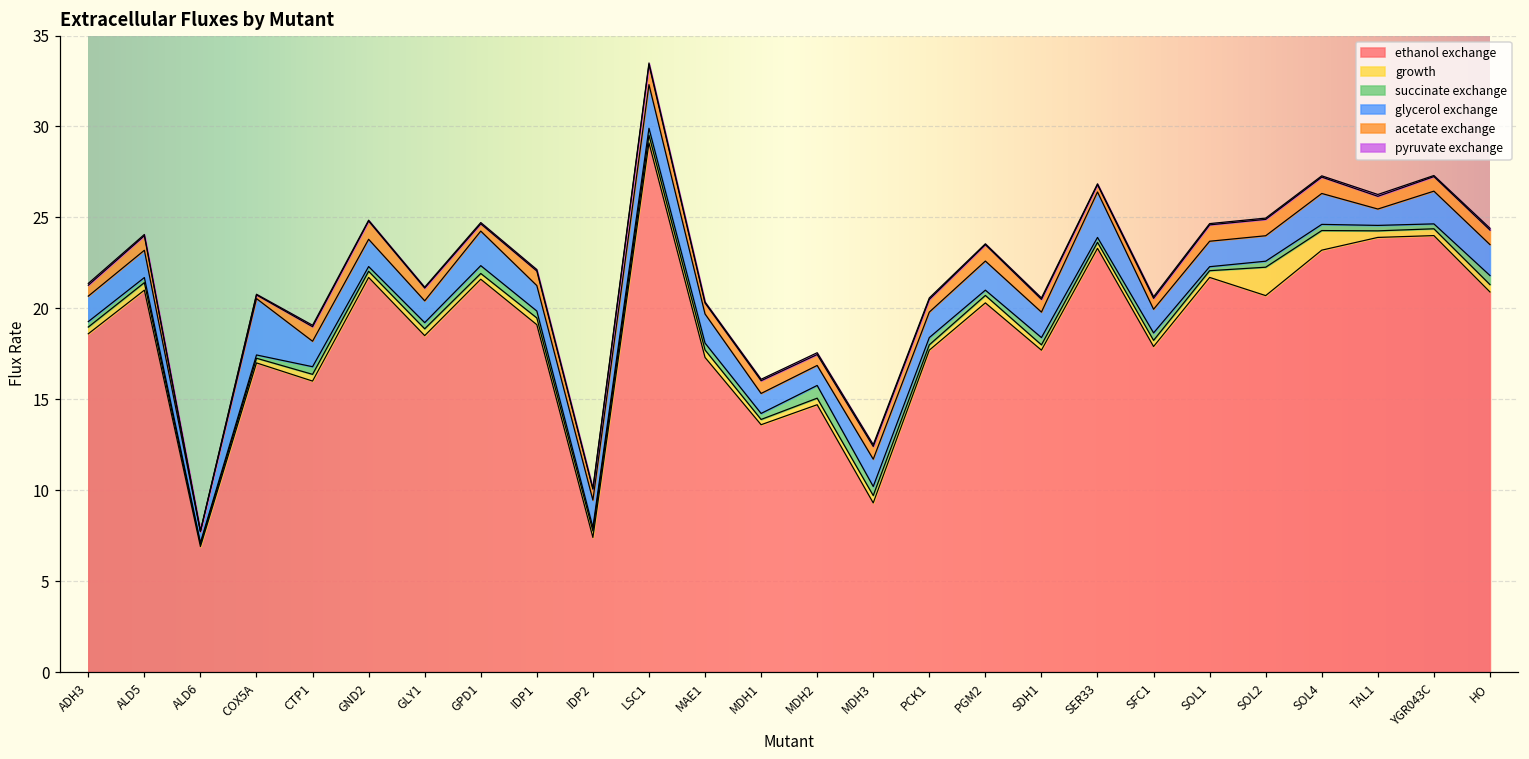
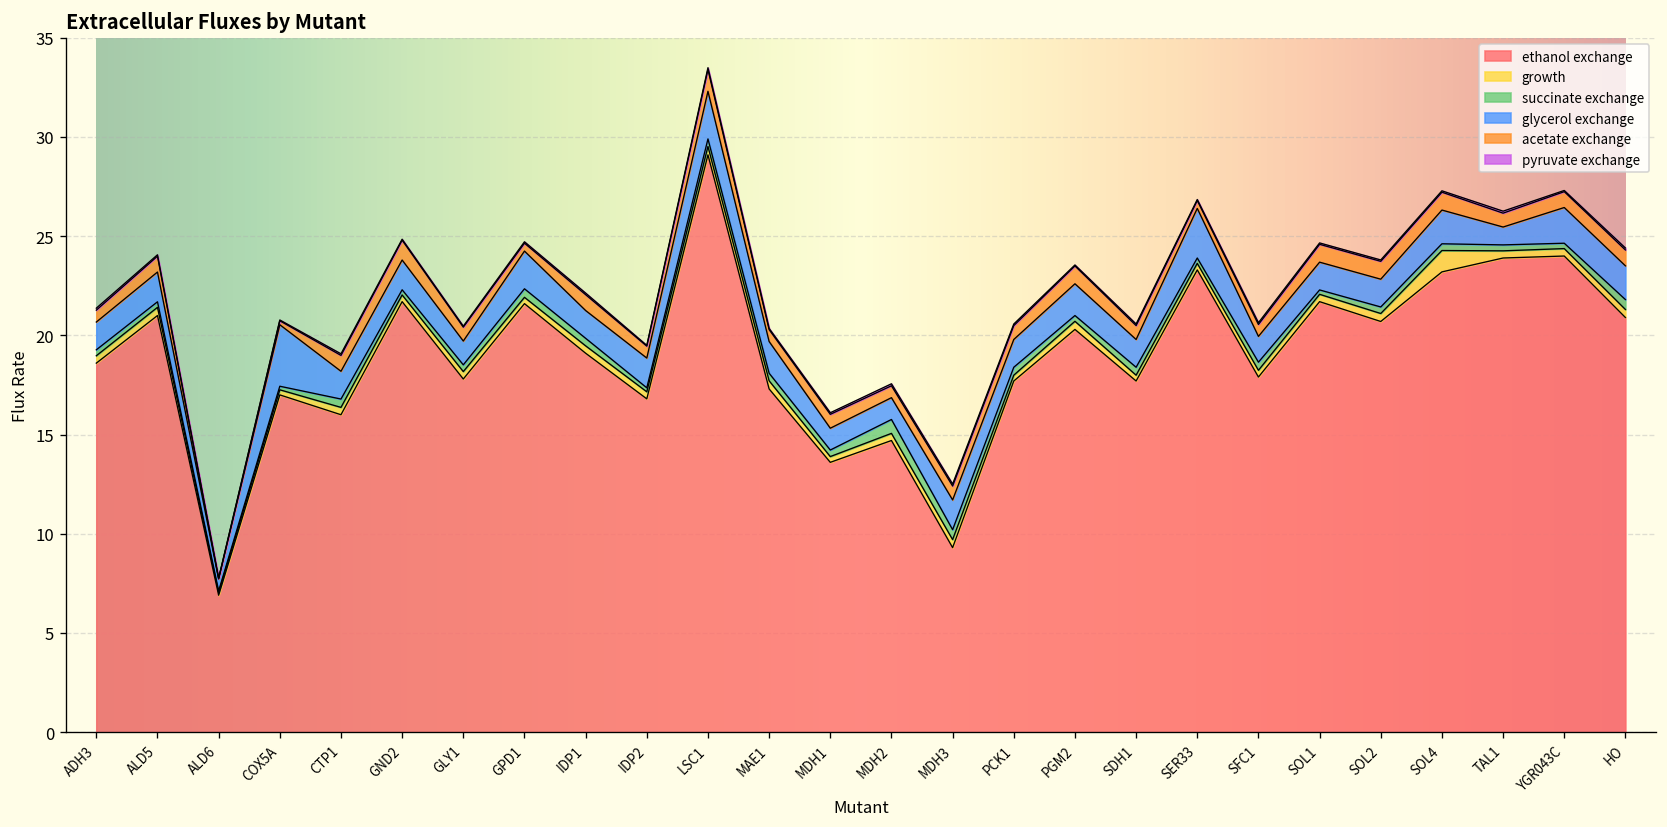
ethanol exchange, GLY1: 18.5 -> 17.8
ethanol exchange, IDP2: 7.4 -> 16.8
growth, SOL2: 1.6 -> 0.4
